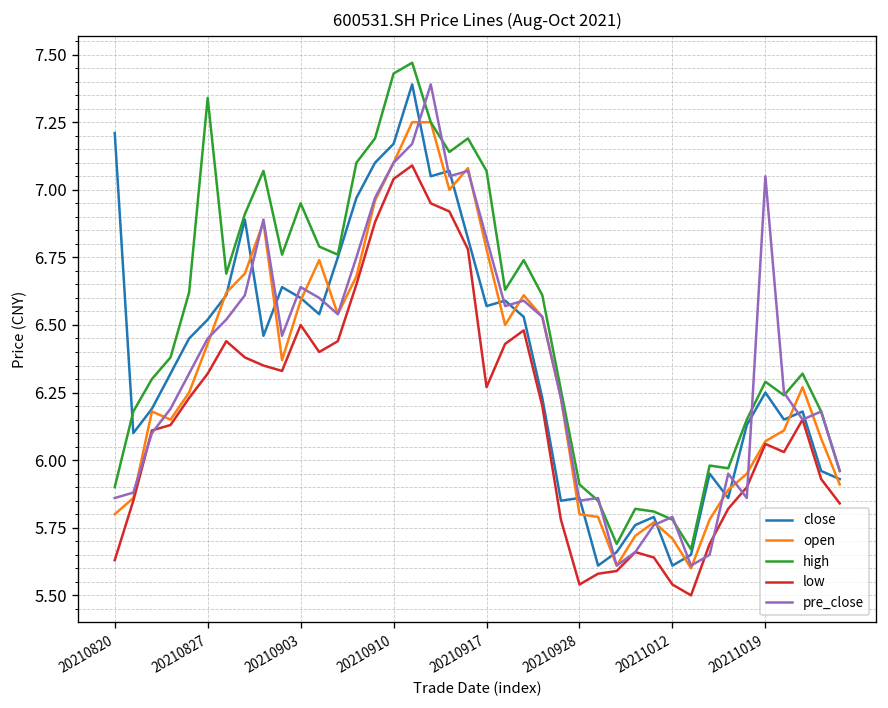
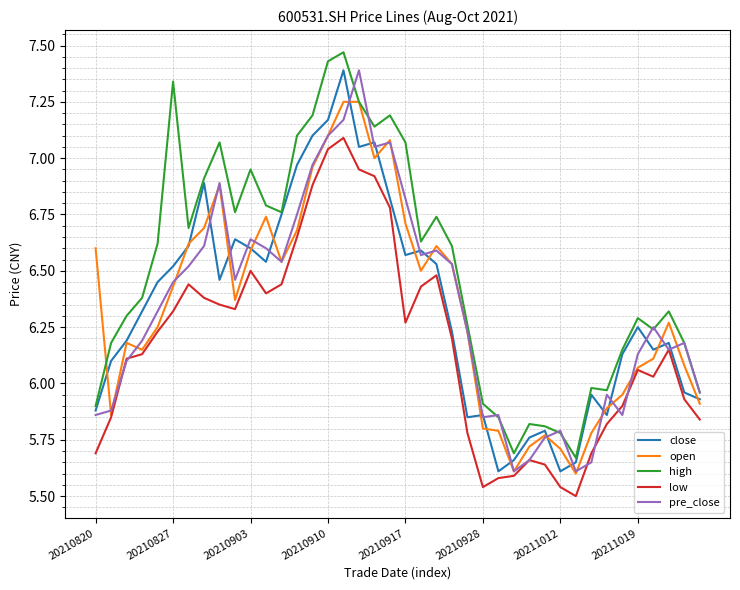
close, 20210820: 7.21 -> 5.88
open, 20210820: 5.8 -> 6.6
low, 20210820: 5.63 -> 5.69
open, 20210917: 6.78 -> 6.71
pre_close, 20211019: 7.05 -> 6.13
